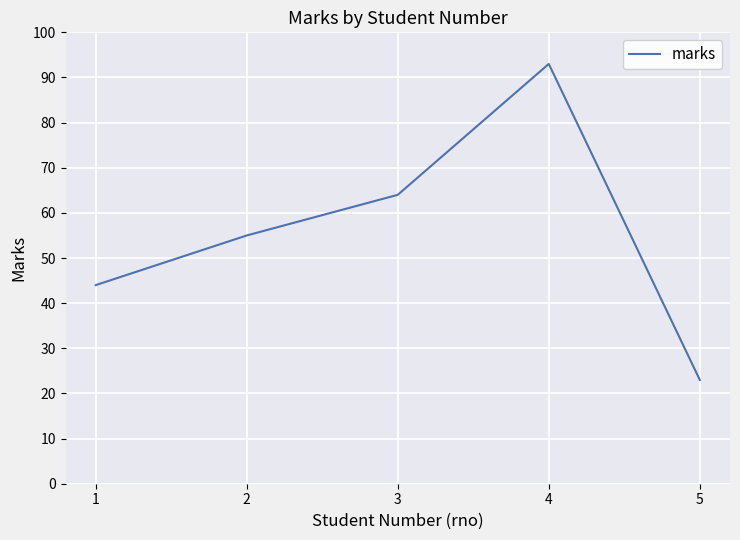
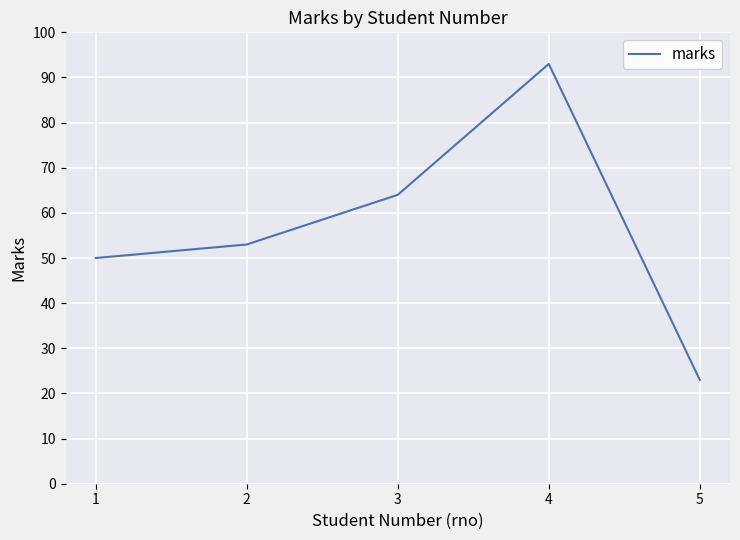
1: 44 -> 50
2: 55 -> 53
